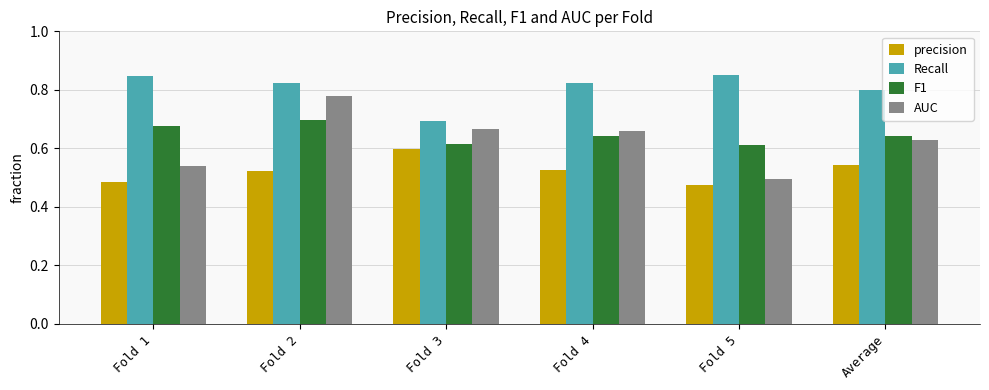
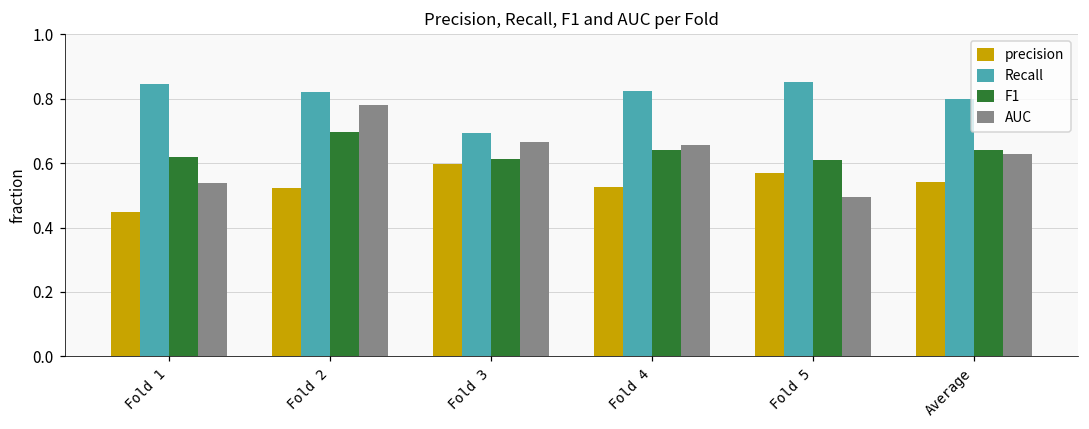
precision, Fold 1: 0.49 -> 0.45
F1, Fold 1: 0.68 -> 0.62
precision, Fold 5: 0.48 -> 0.57
